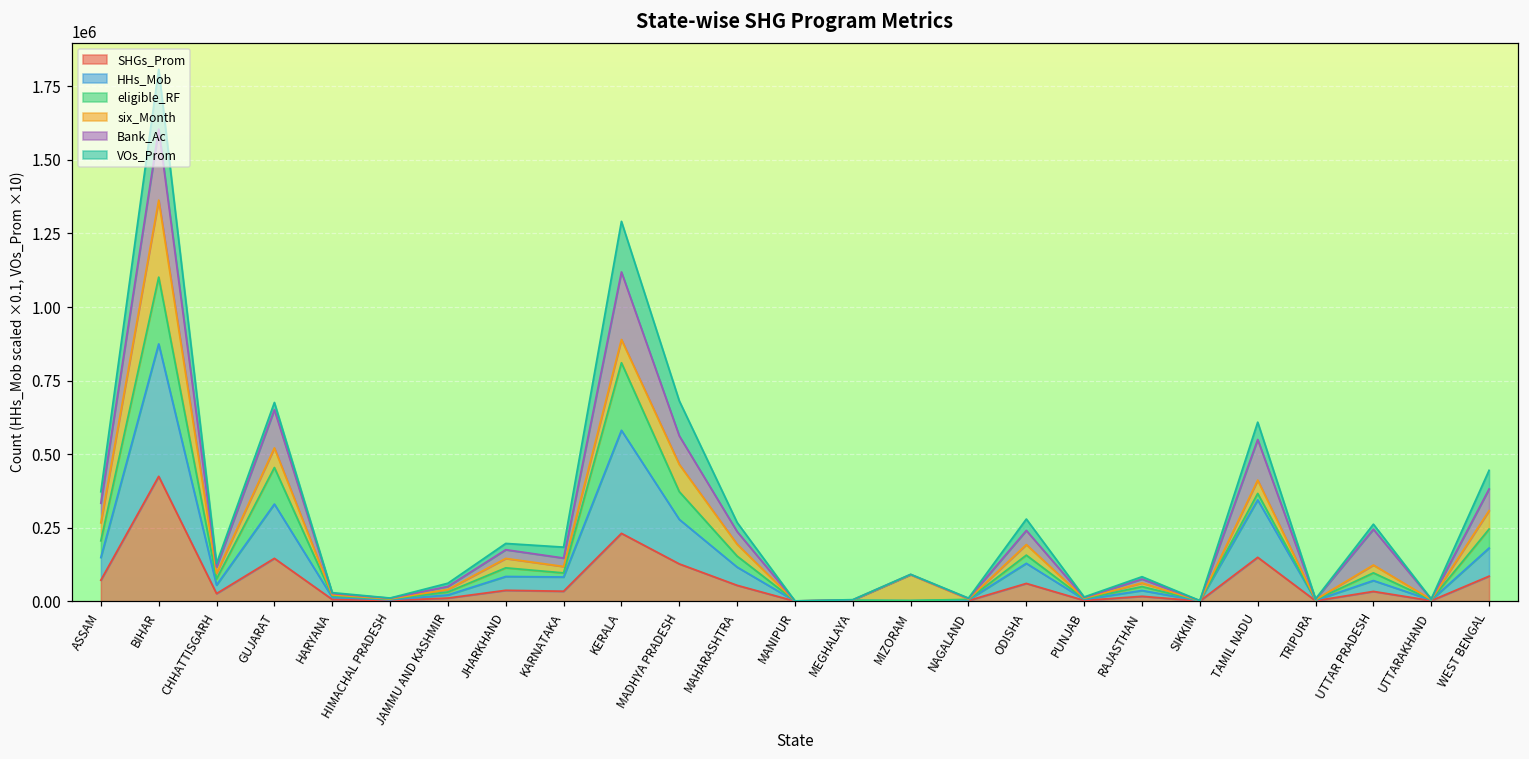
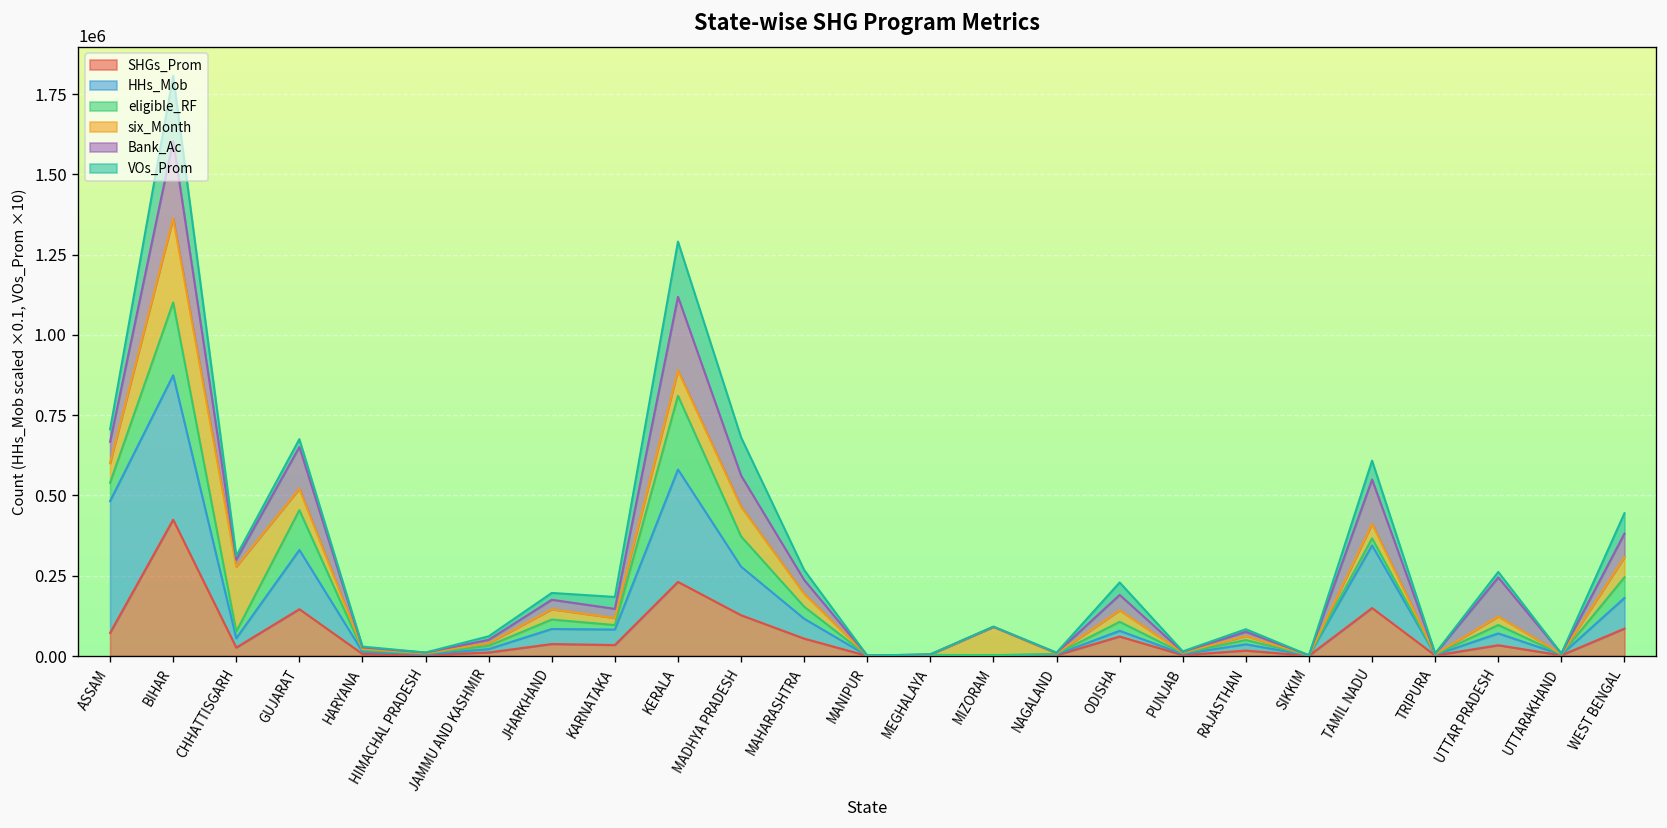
HHs_Mob, ASSAM: 80000 -> 410000
six_Month, CHHATTISGARH: 20000 -> 200000
HHs_Mob, ODISHA: 70000 -> 20000
